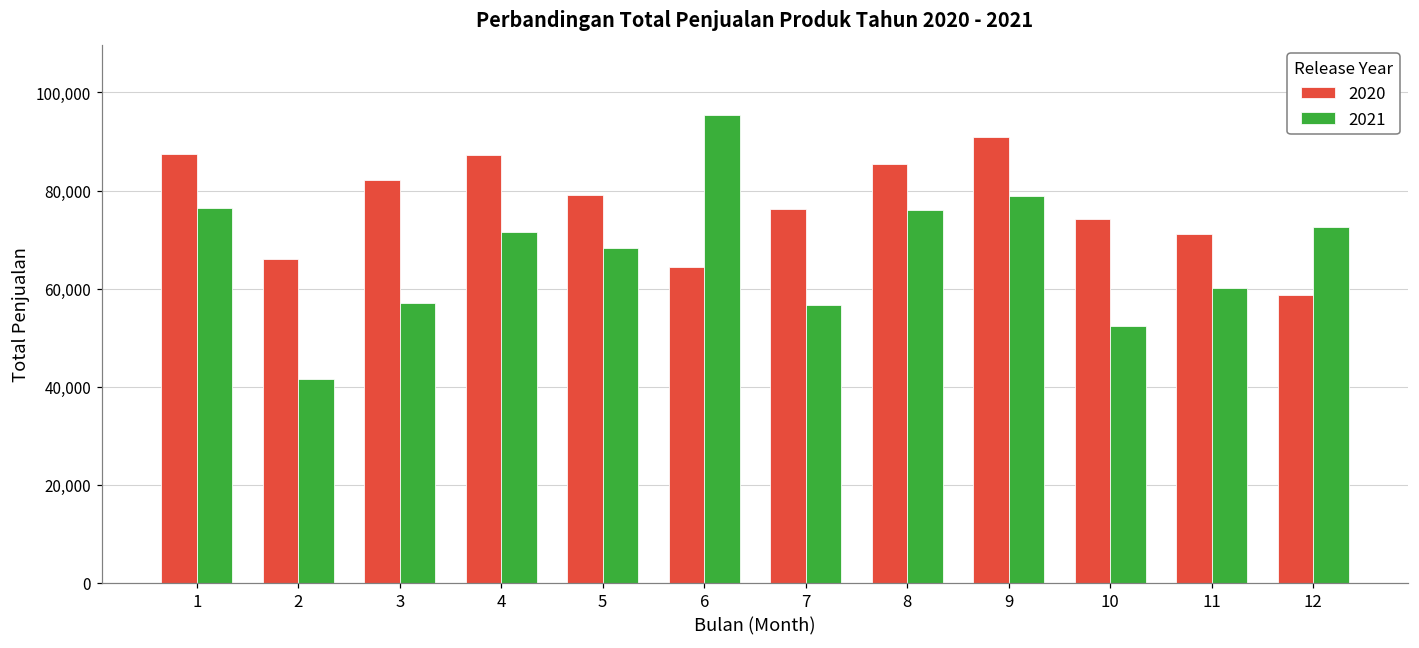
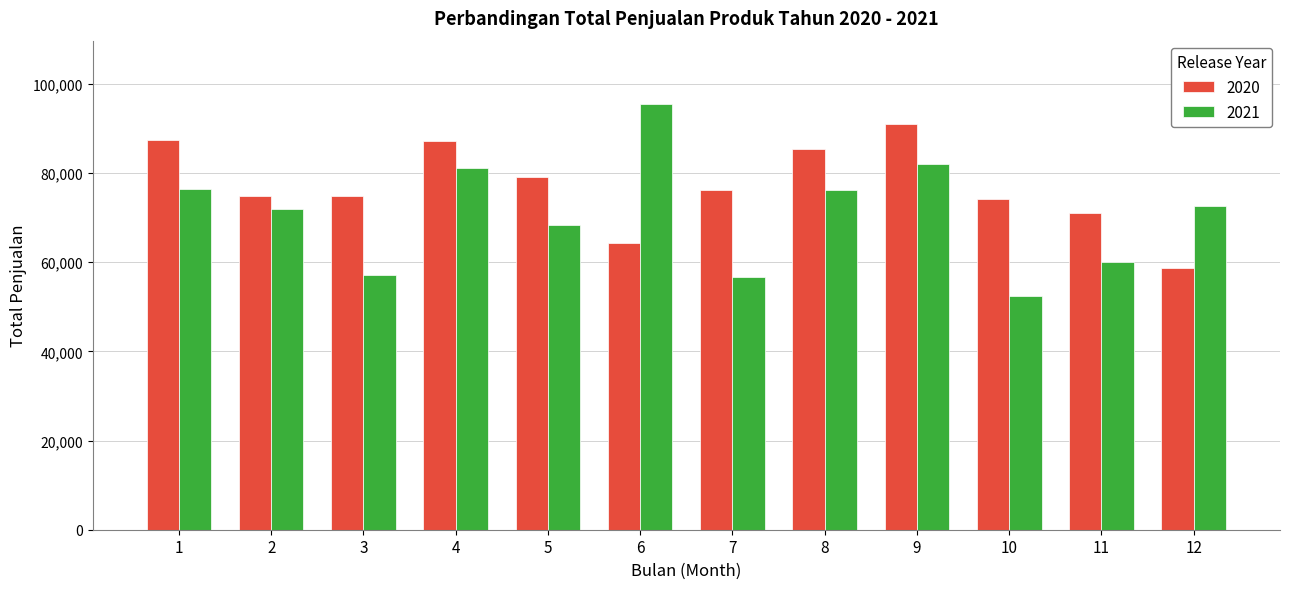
2020, 2: 66,000 -> 75,000
2021, 2: 42,000 -> 72,000
2020, 3: 82,000 -> 75,000
2021, 4: 71,000 -> 81,000
2021, 9: 79,000 -> 82,000
